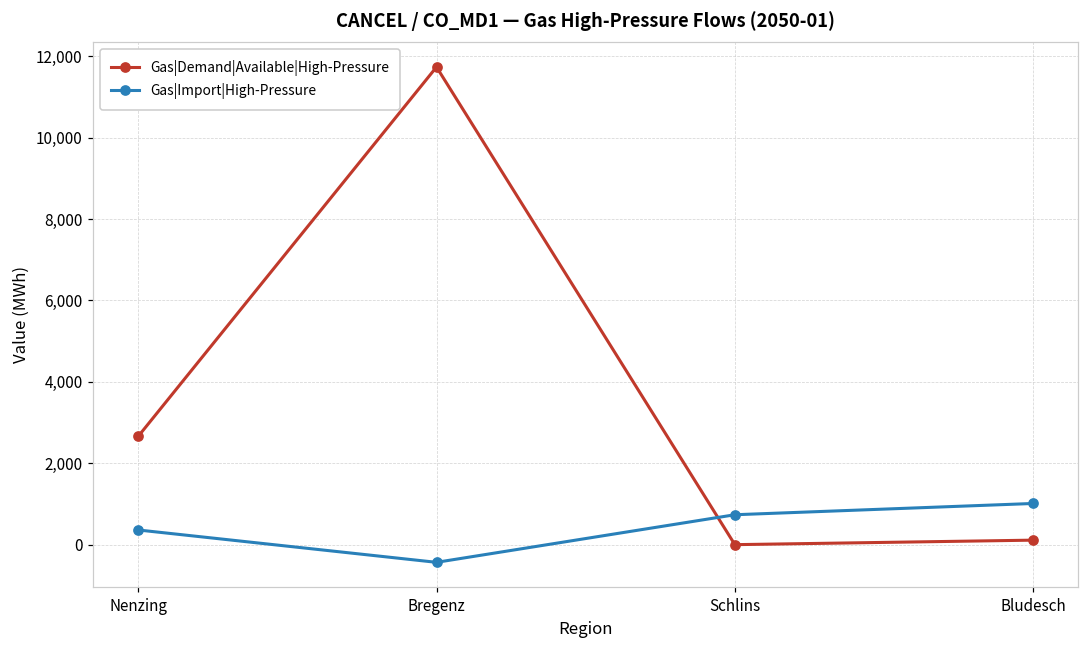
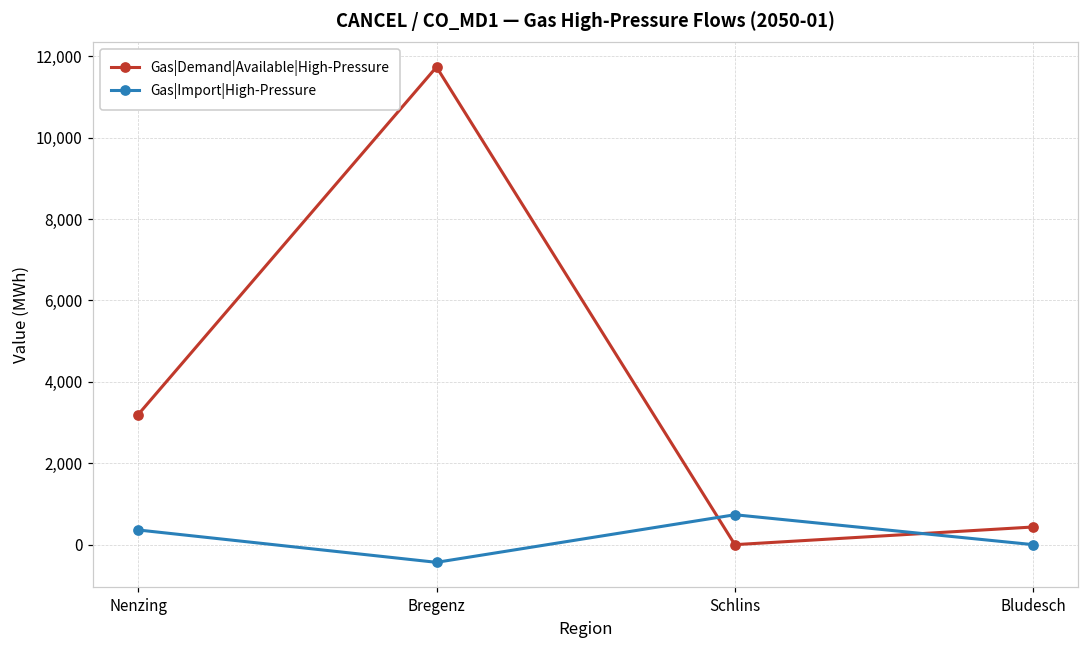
Gas|Demand|Available|High-Pressure, Nenzing: 2,700 -> 3,200
Gas|Demand|Available|High-Pressure, Bludesch: 100 -> 400
Gas|Import|High-Pressure, Bludesch: 1,000 -> 0
